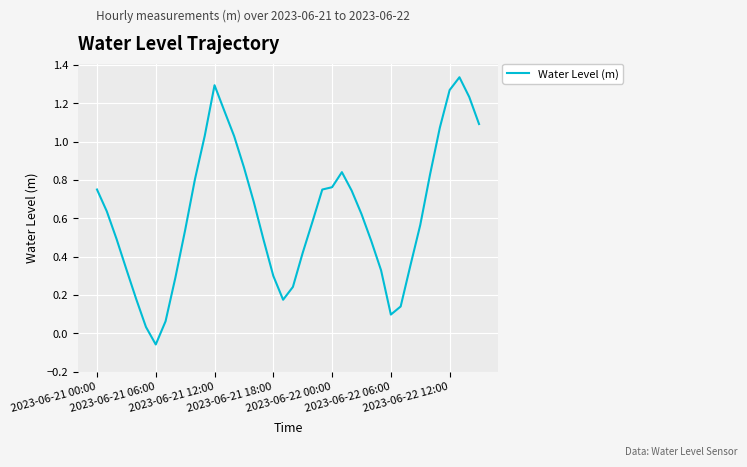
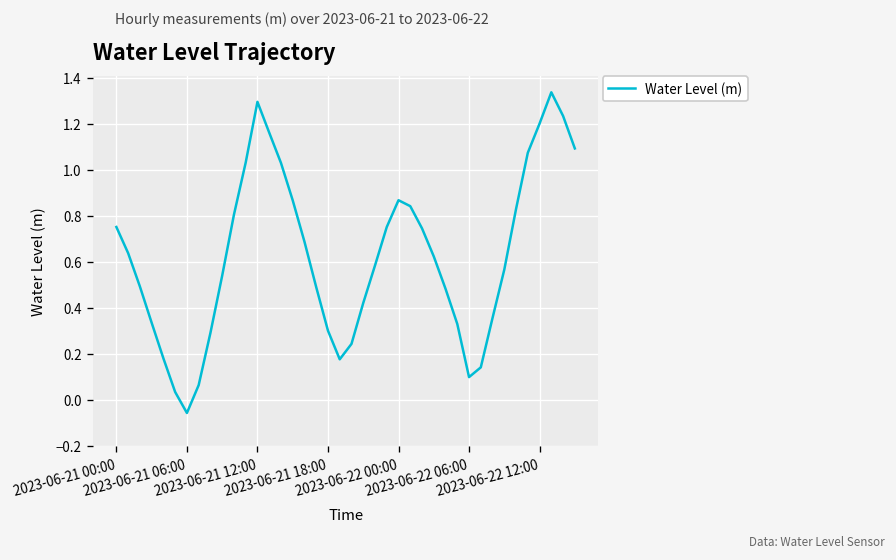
2023-06-22 00:00: 0.76 -> 0.87
2023-06-22 12:00: 1.27 -> 1.20
